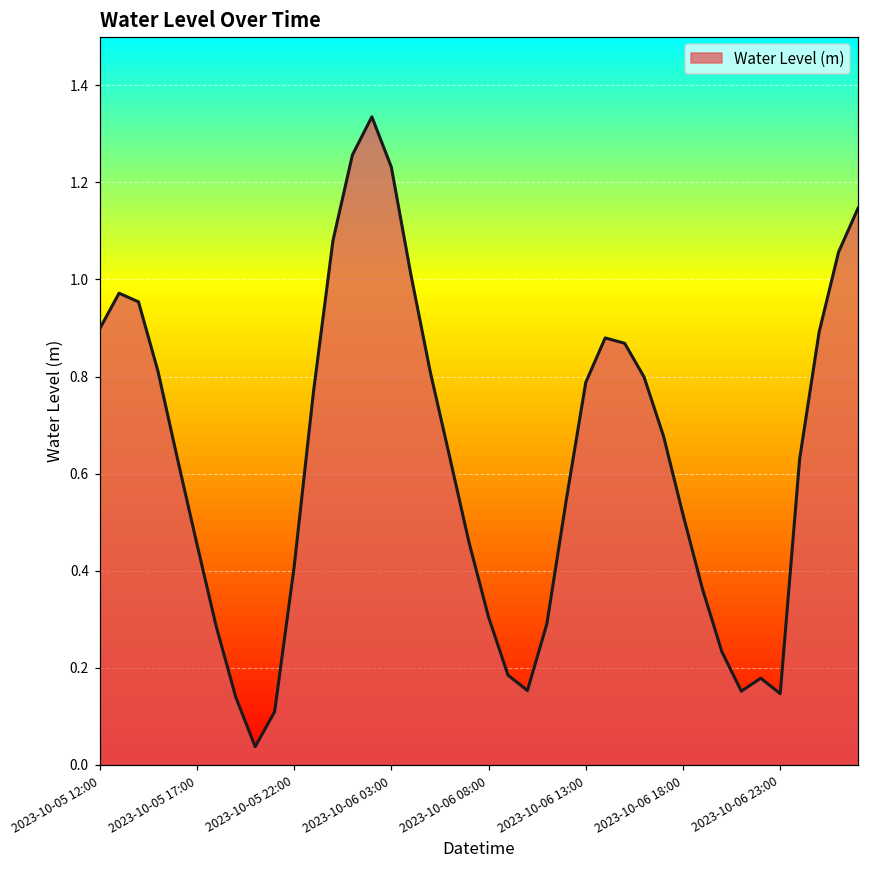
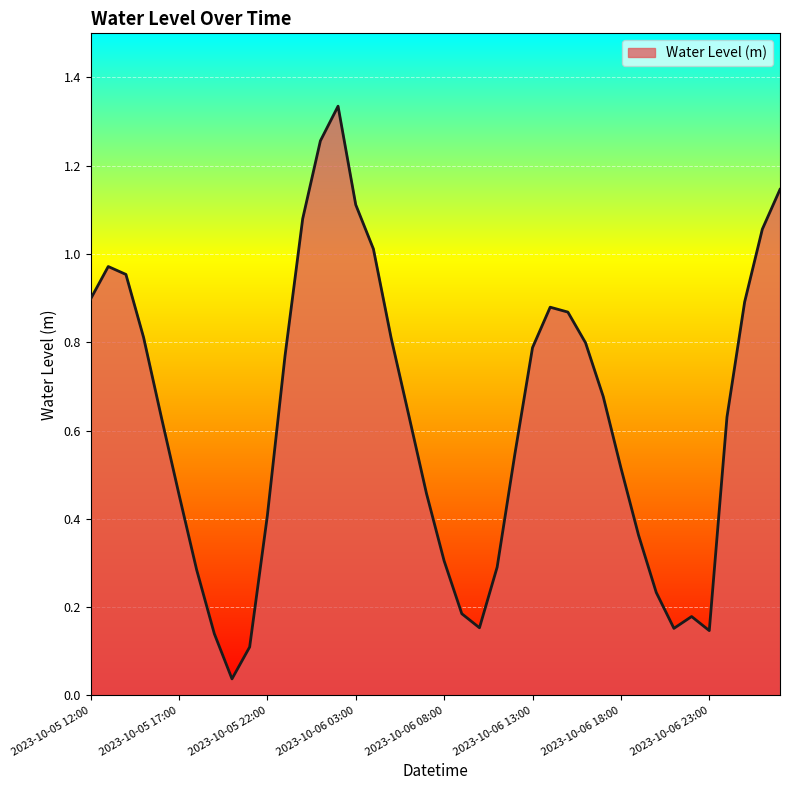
2023-10-06 03:00: 1.23 -> 1.11
